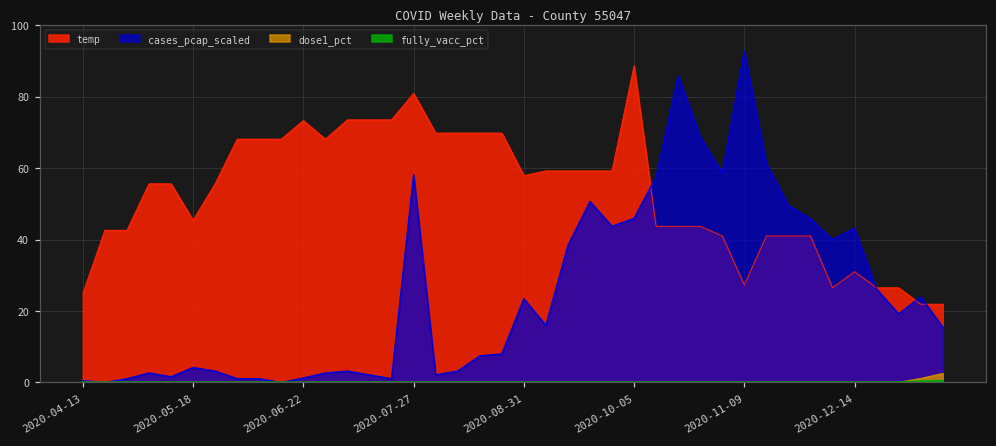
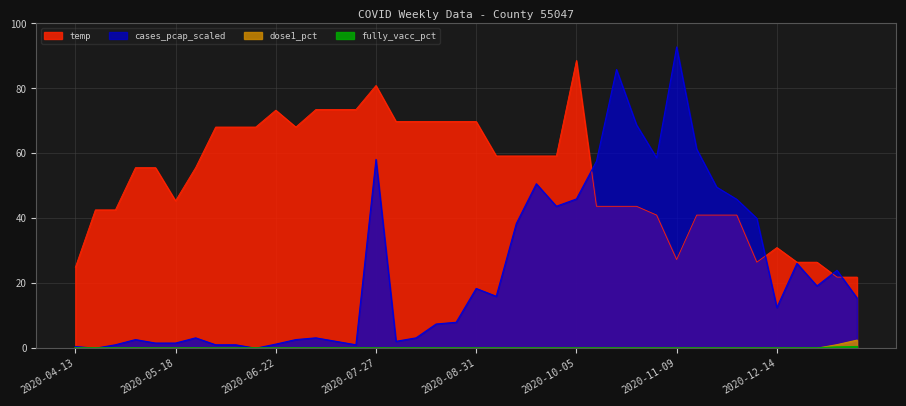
cases_pcap_scaled, 2020-05-18: 4 -> 2
temp, 2020-08-31: 58 -> 70
cases_pcap_scaled, 2020-08-31: 23 -> 18
cases_pcap_scaled, 2020-12-14: 43 -> 13
